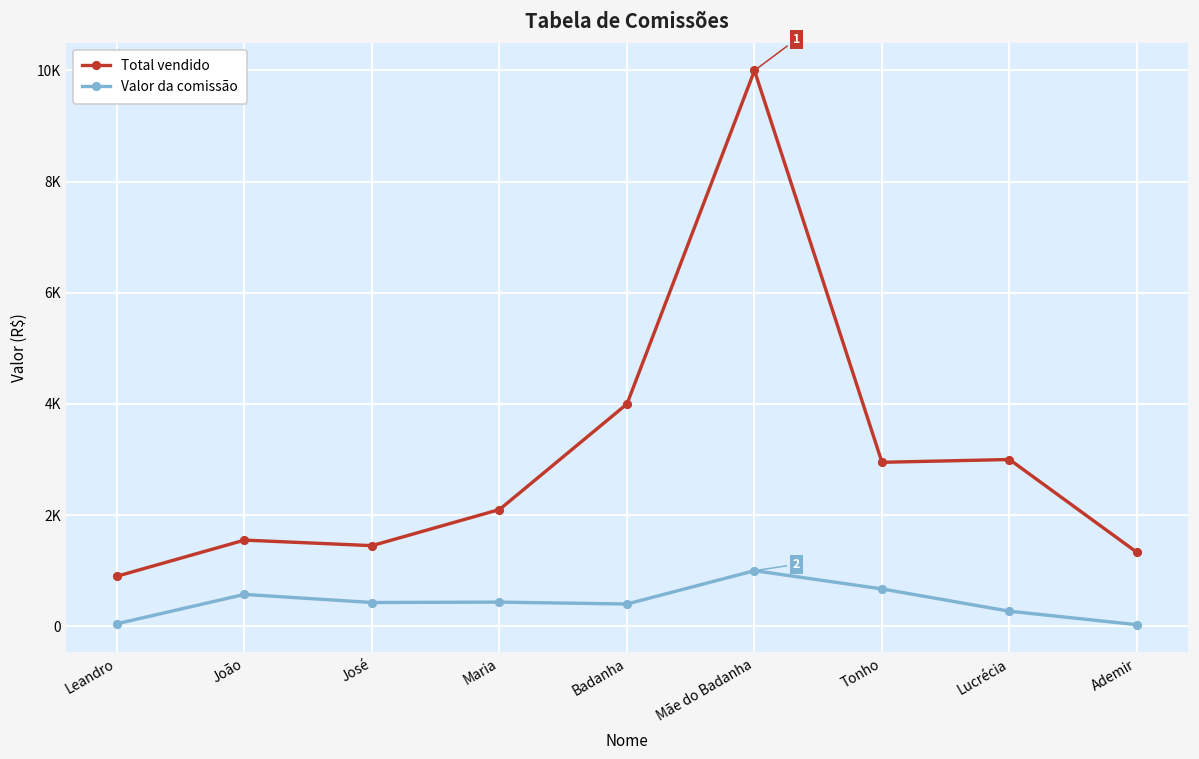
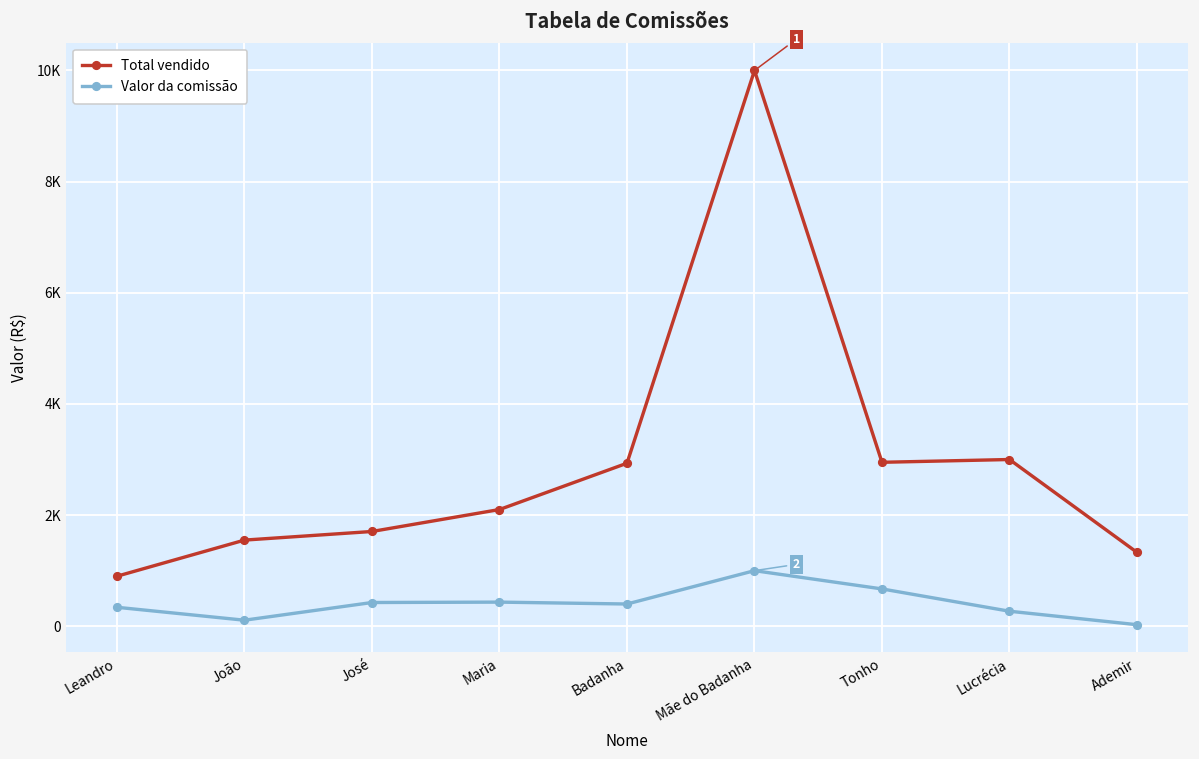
Valor da comissão, Leandro: 0 -> 300
Valor da comissão, João: 600 -> 100
Total vendido, José: 1500 -> 1700
Total vendido, Badanha: 4000 -> 2900
